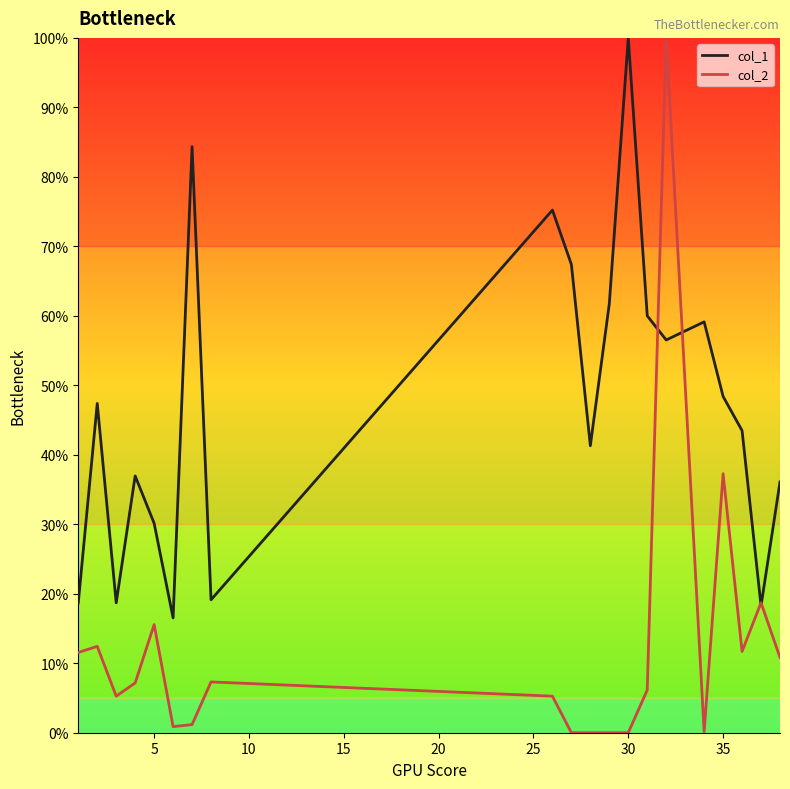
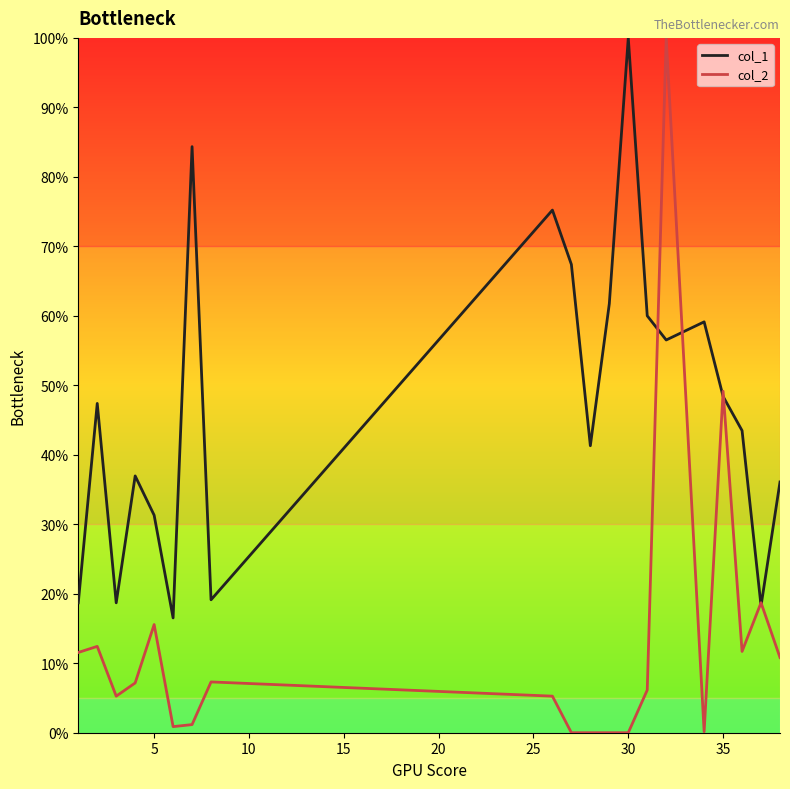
col_1, 5: 30% -> 31%
col_2, 35: 37% -> 49%
